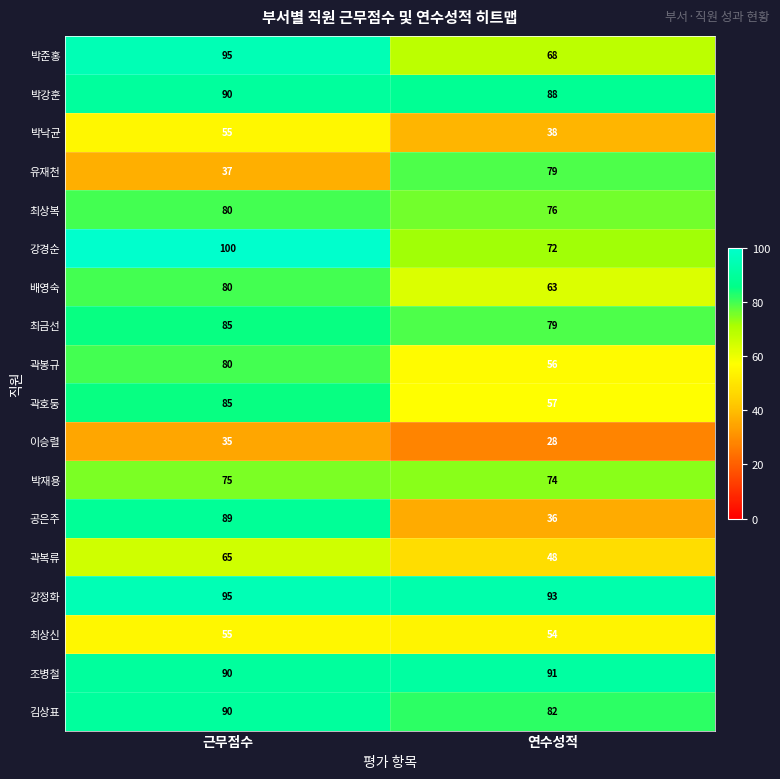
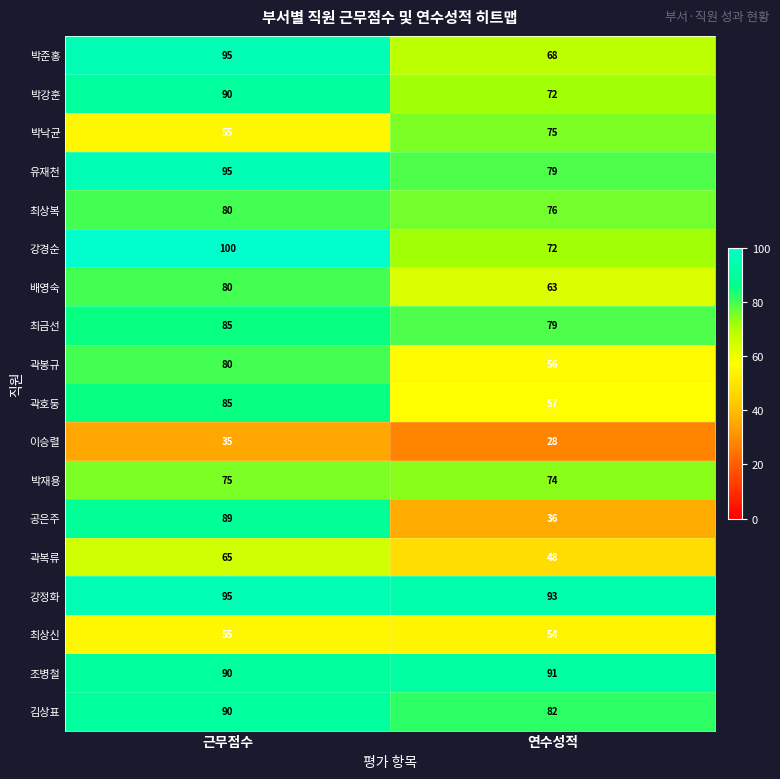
박강훈, 연수성적: 88 -> 72
박낙균, 연수성적: 38 -> 75
유재천, 근무점수: 37 -> 95
